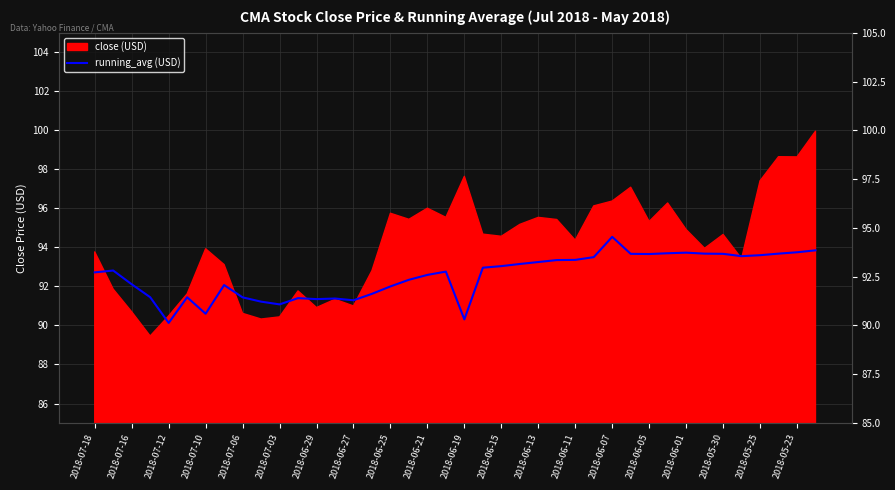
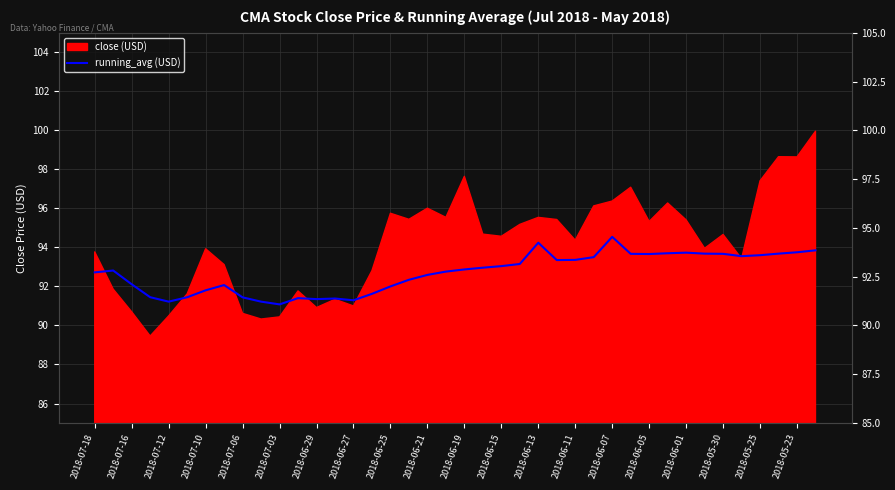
running_avg (USD), 2018-07-12: 90.1 -> 91.2
running_avg (USD), 2018-07-10: 90.6 -> 91.8
running_avg (USD), 2018-06-19: 90.3 -> 92.9
running_avg (USD), 2018-06-13: 93.3 -> 94.2
close (USD), 2018-06-01: 94.9 -> 95.4
